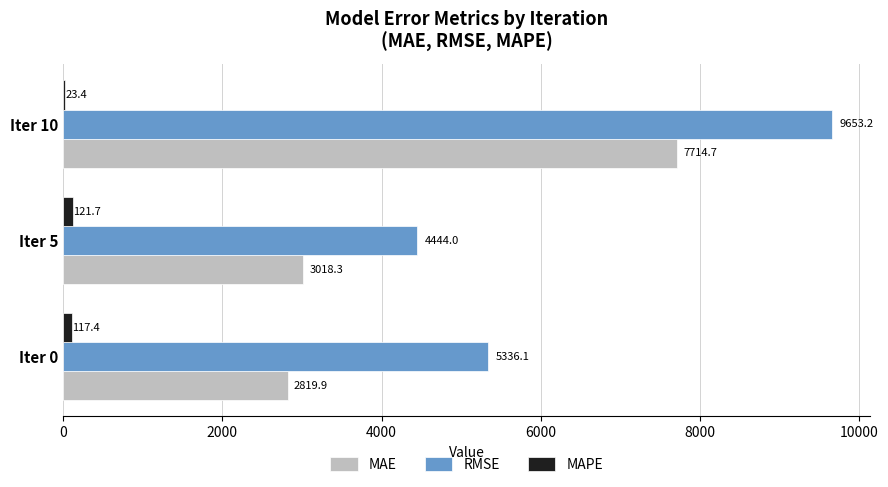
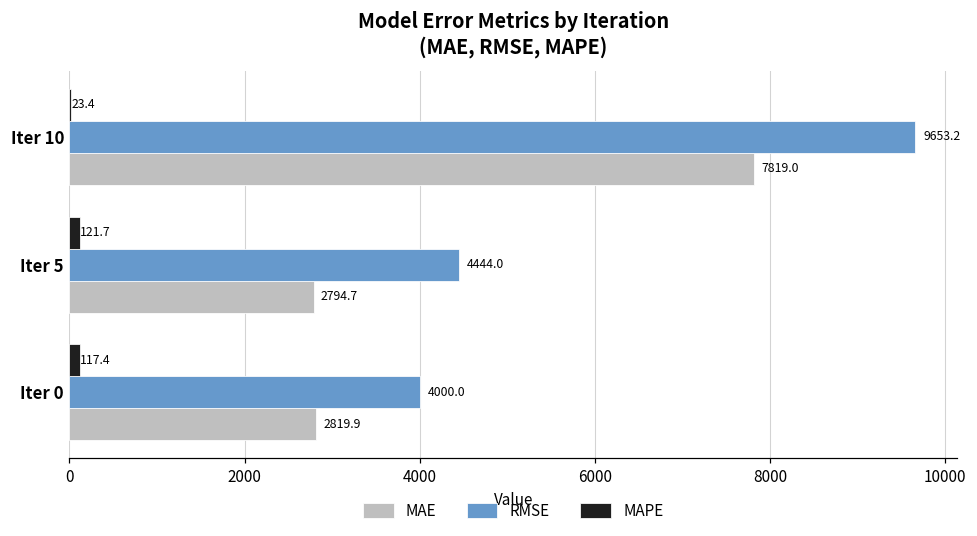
MAE, Iter 10: 7714.7 -> 7819.0
MAE, Iter 5: 3018.3 -> 2794.7
RMSE, Iter 0: 5336.1 -> 4000.0
